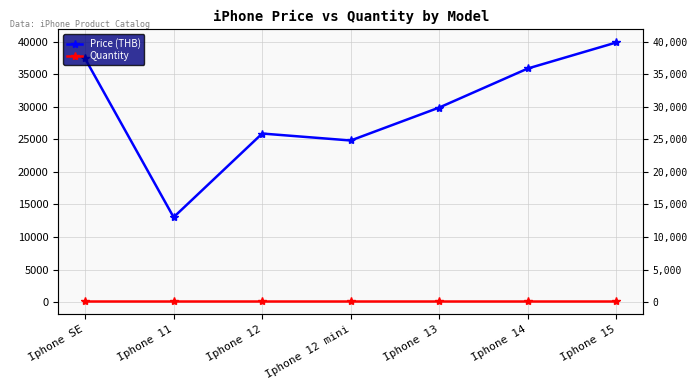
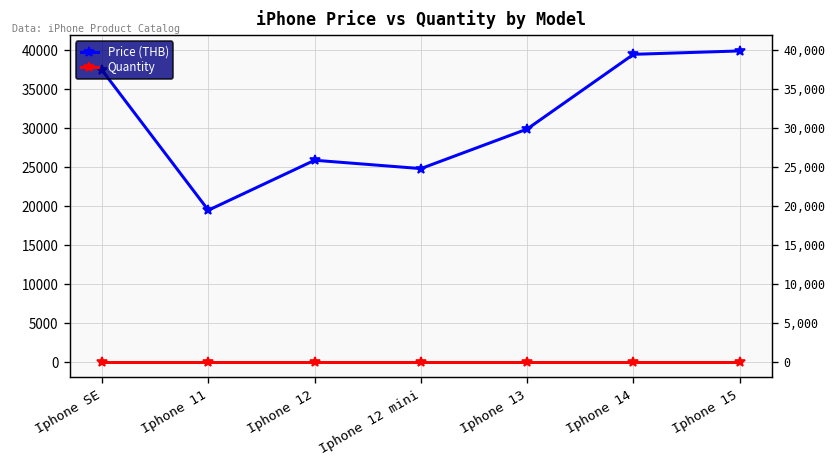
Price (THB), Iphone 11: 13000 -> 20000
Price (THB), Iphone 14: 36000 -> 39000
